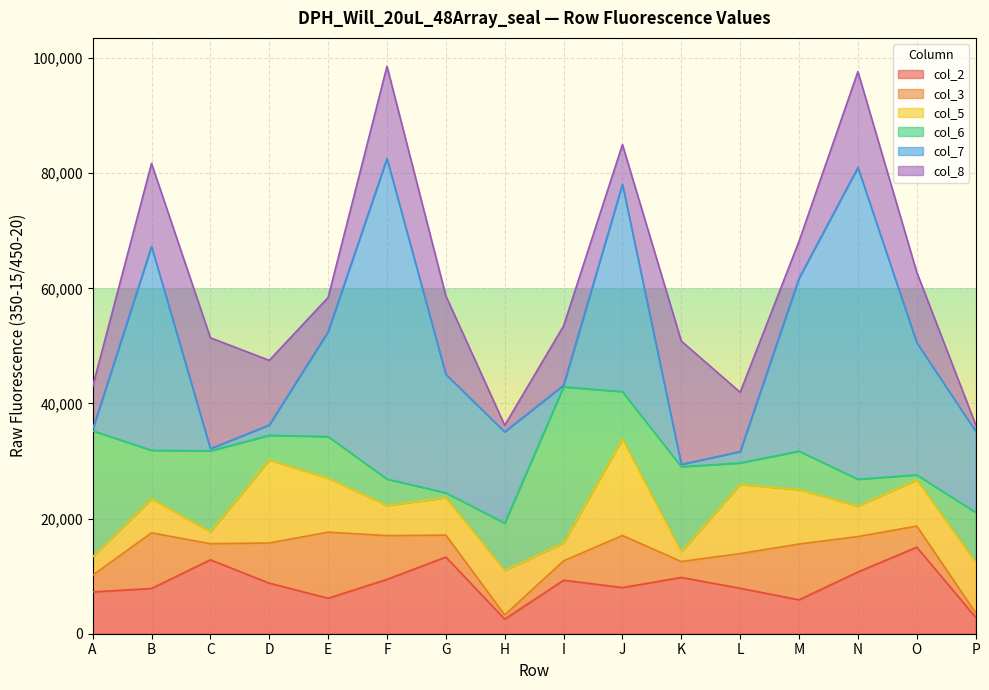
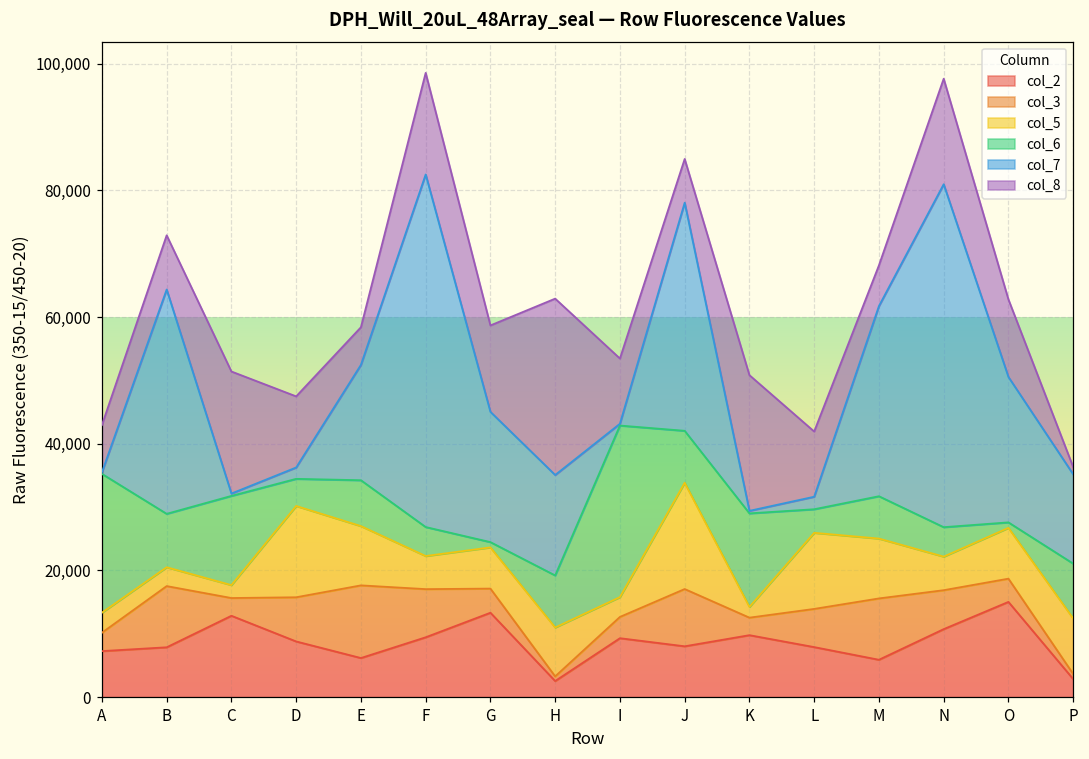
col_5, B: 6,000 -> 3,000
col_8, B: 14,000 -> 9,000
col_8, H: 1,000 -> 28,000
